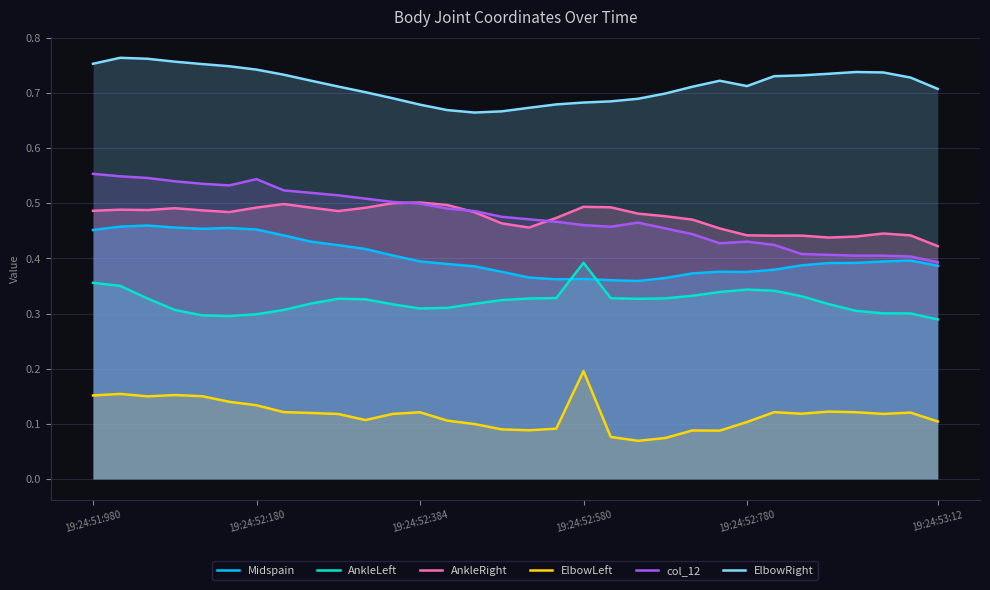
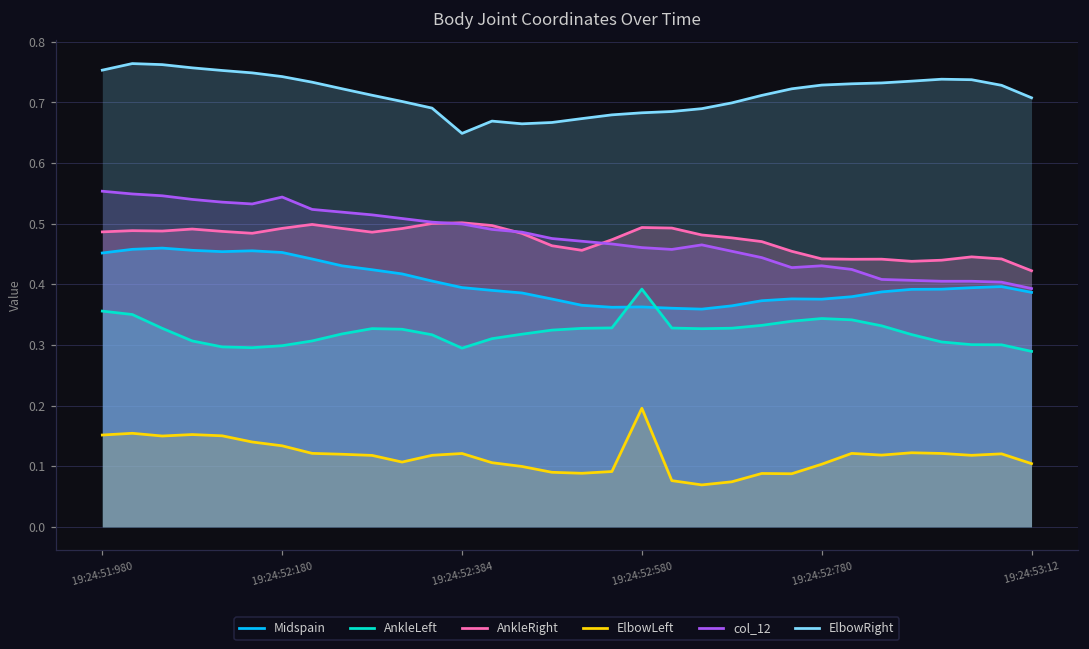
AnkleLeft, 19:24:52:384: 0.31 -> 0.29
ElbowRight, 19:24:52:384: 0.68 -> 0.65
ElbowRight, 19:24:52:780: 0.71 -> 0.73
